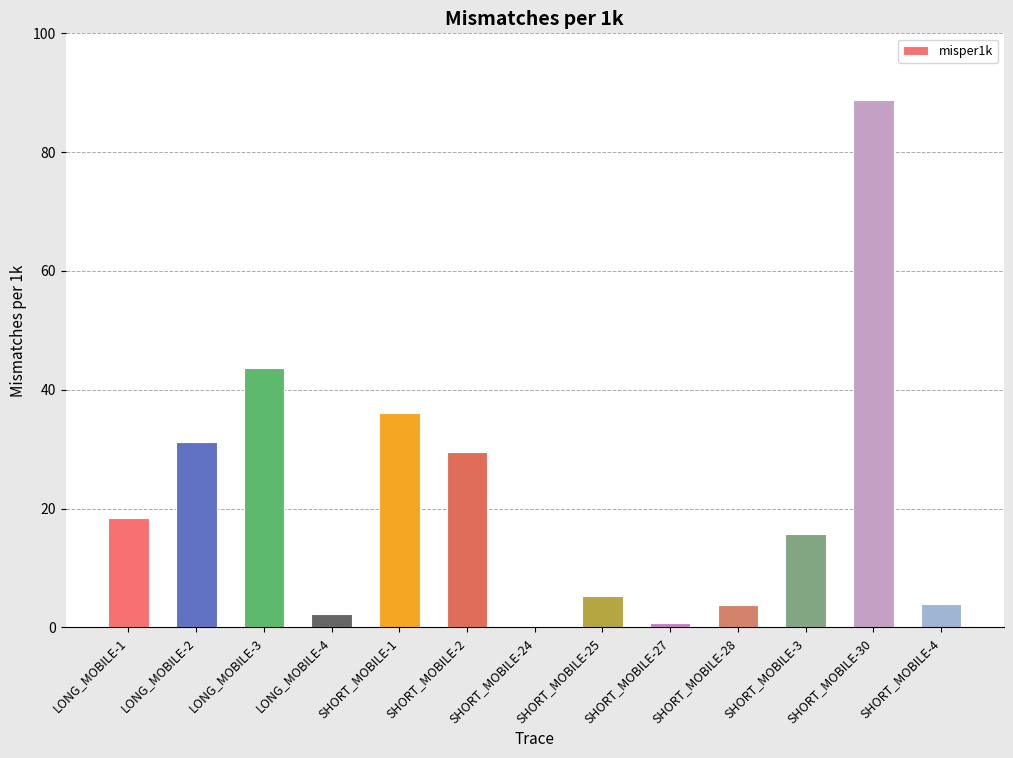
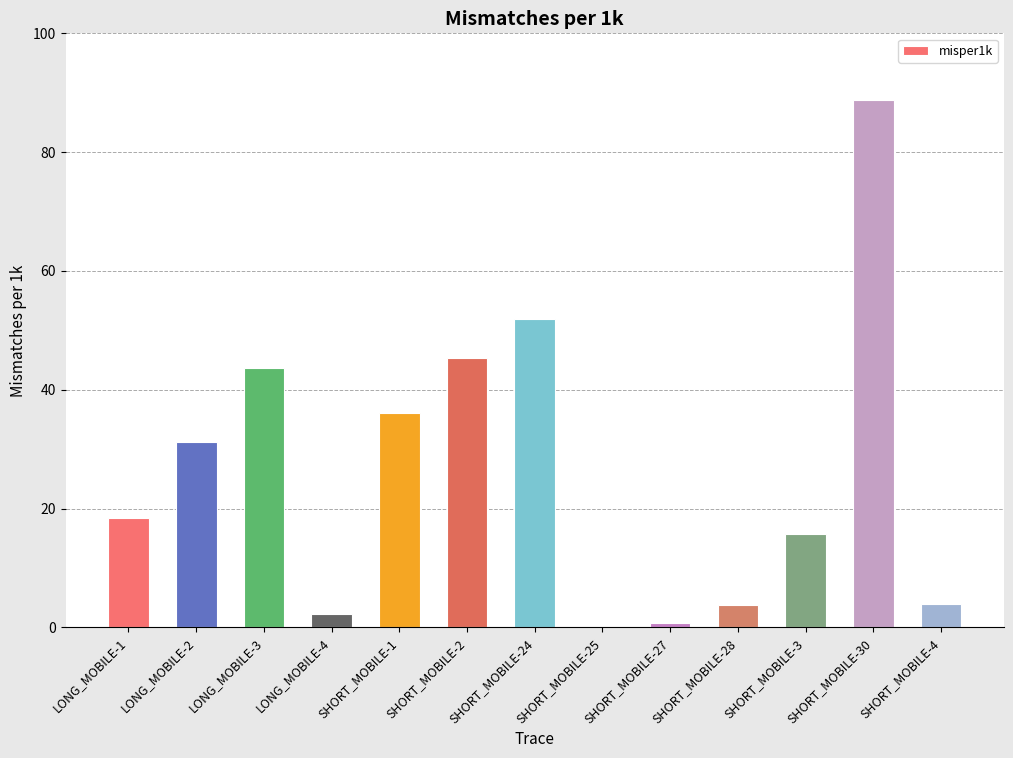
SHORT_MOBILE-2: 30 -> 45
SHORT_MOBILE-24: 0 -> 52
SHORT_MOBILE-25: 5 -> 0
